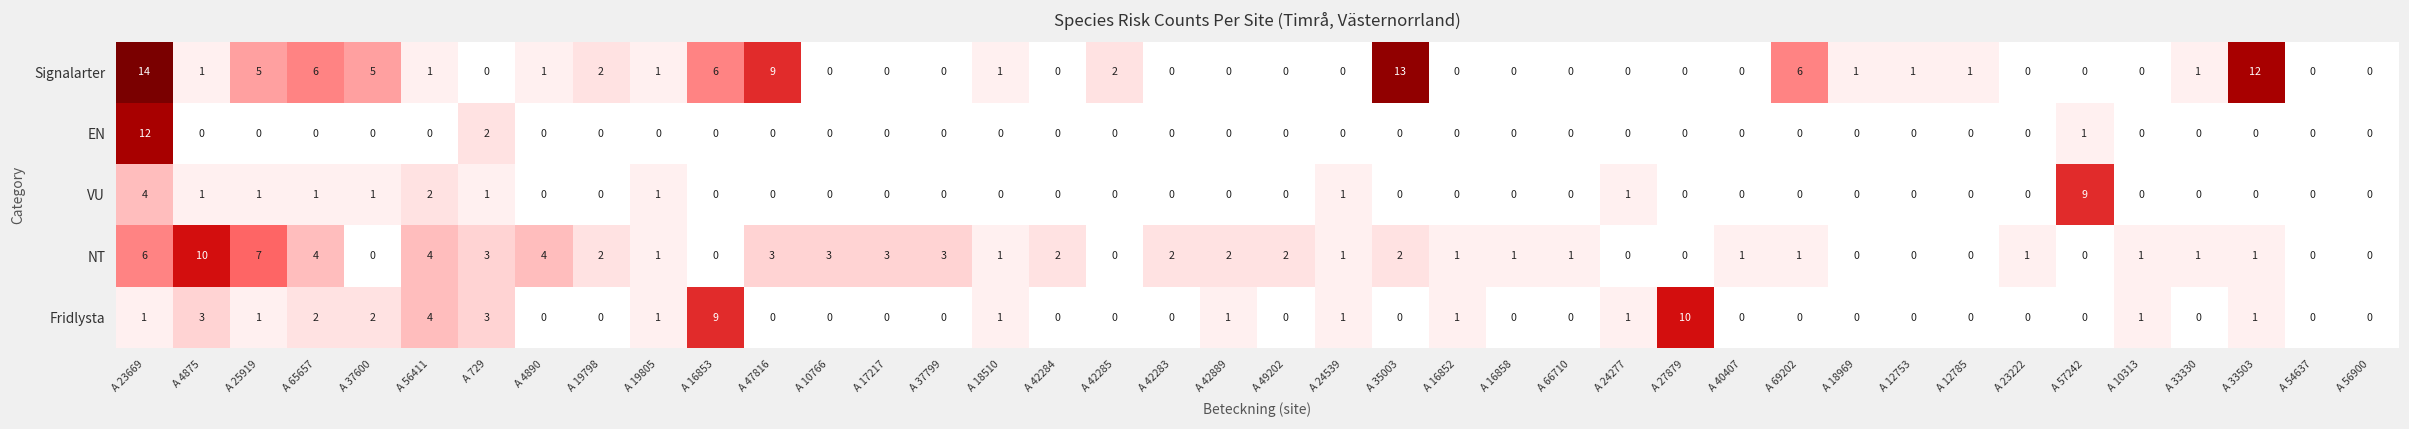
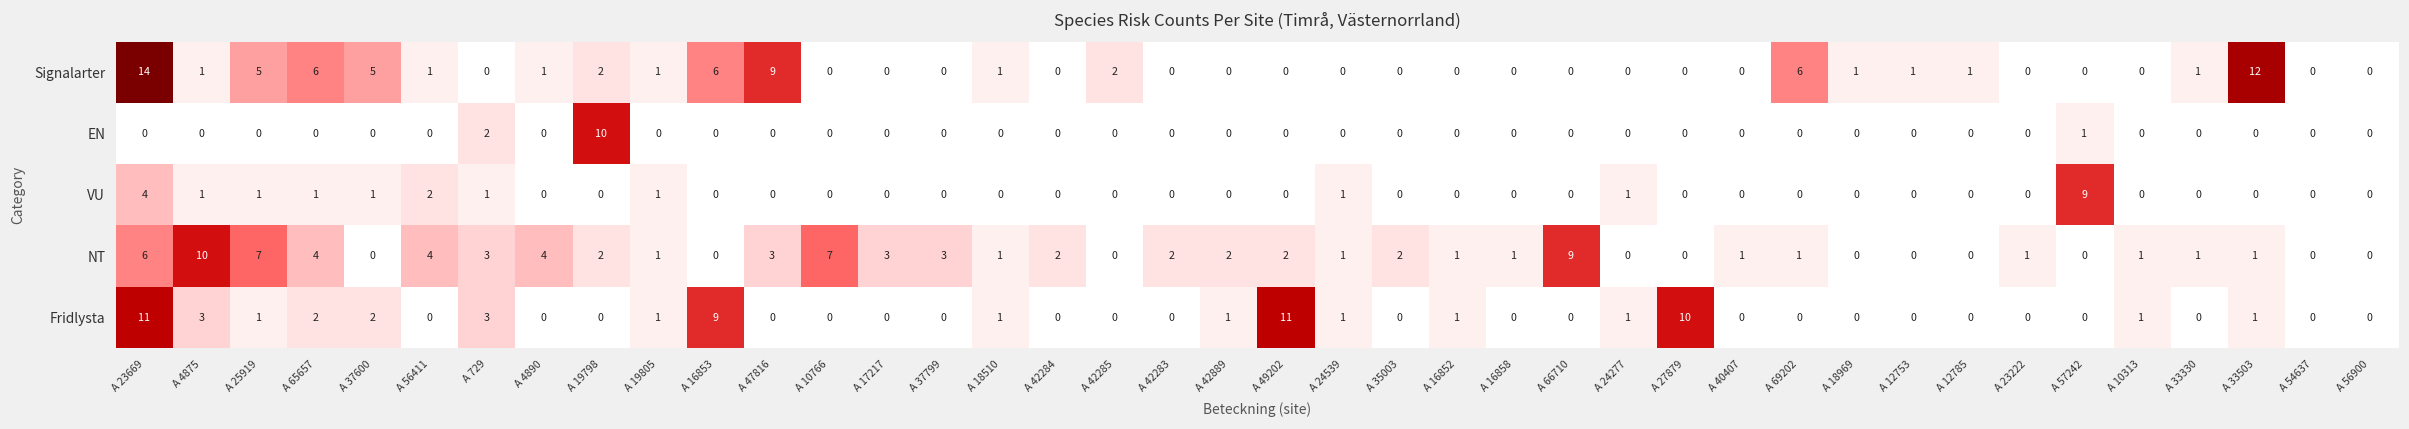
Signalarter, A 35003: 13 -> 0
EN, A 23669: 12 -> 0
EN, A 19798: 0 -> 10
NT, A 10766: 3 -> 7
NT, A 66710: 1 -> 9
Fridlysta, A 23669: 1 -> 11
Fridlysta, A 56411: 4 -> 0
Fridlysta, A 49202: 0 -> 11
